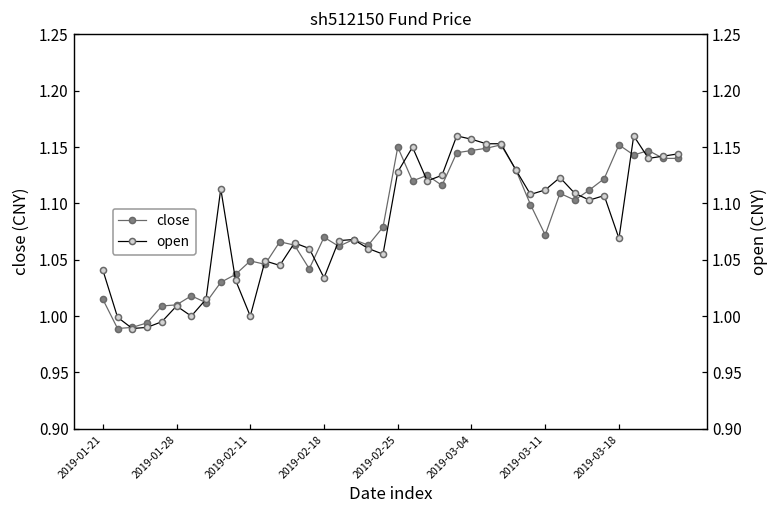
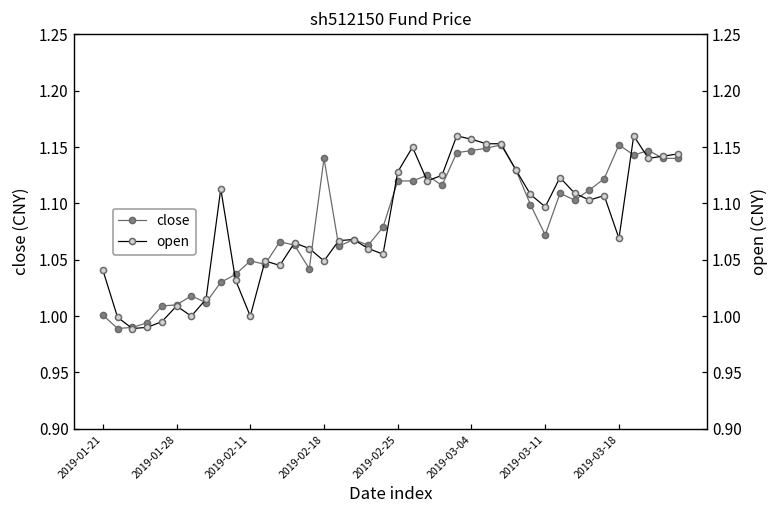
close, 2019-01-21: 1.015 -> 1.001
close, 2019-02-18: 1.07 -> 1.14
close, 2019-02-25: 1.15 -> 1.12
open, 2019-02-18: 1.034 -> 1.049
open, 2019-03-11: 1.112 -> 1.097
